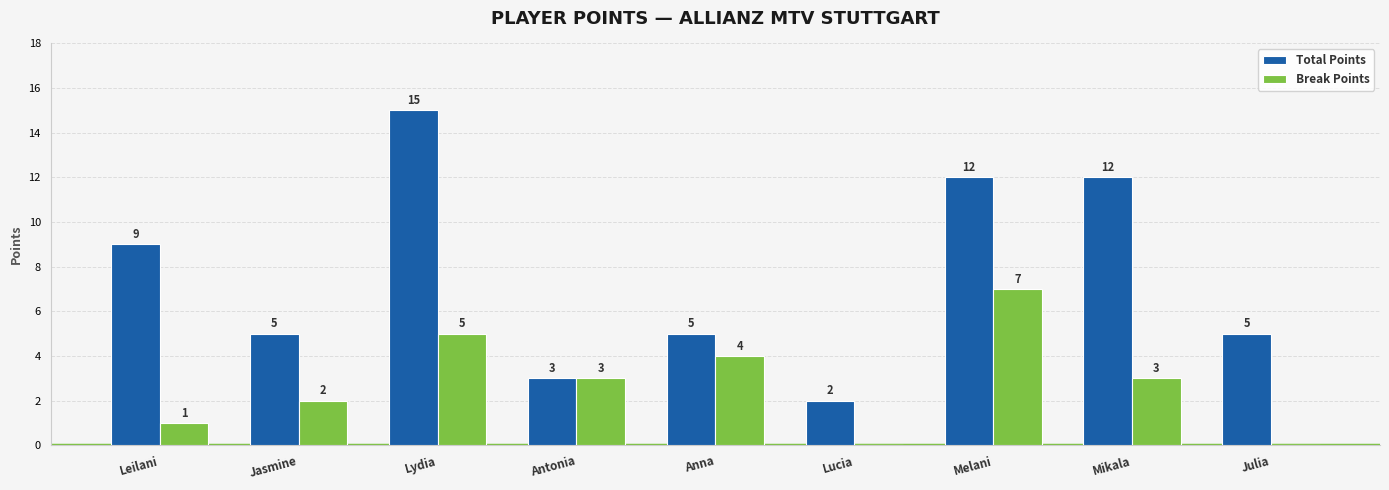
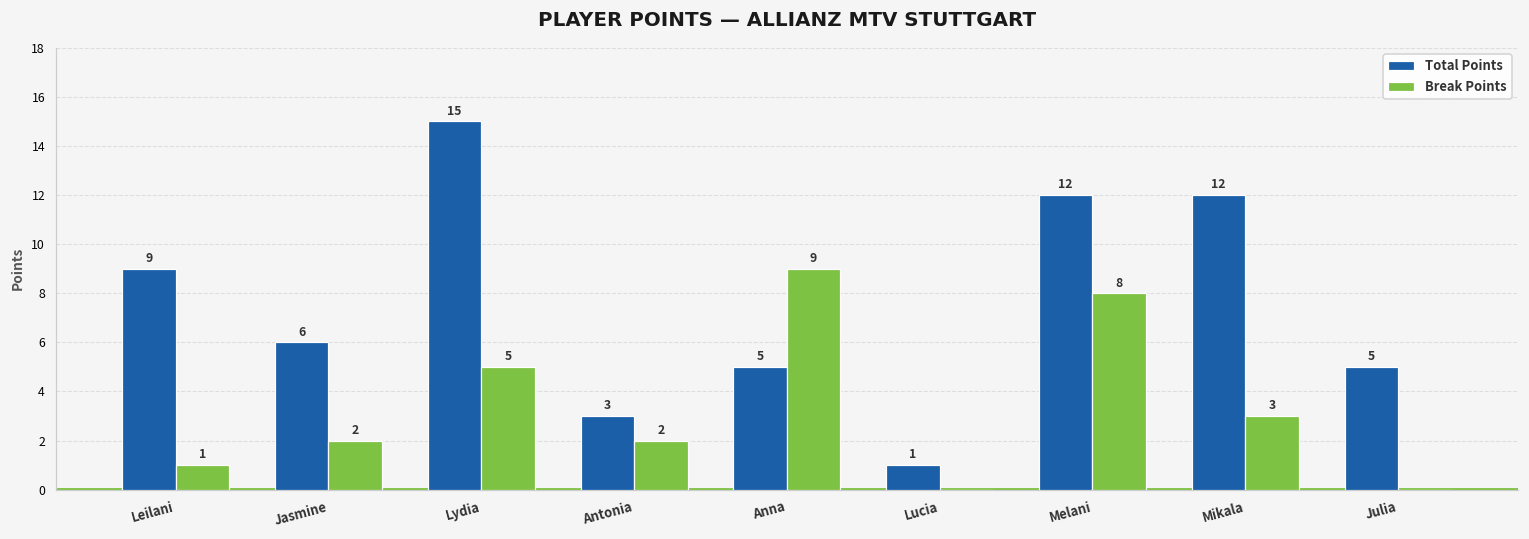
Total Points, Jasmine: 5 -> 6
Break Points, Antonia: 3 -> 2
Break Points, Anna: 4 -> 9
Total Points, Lucia: 2 -> 1
Break Points, Melani: 7 -> 8
